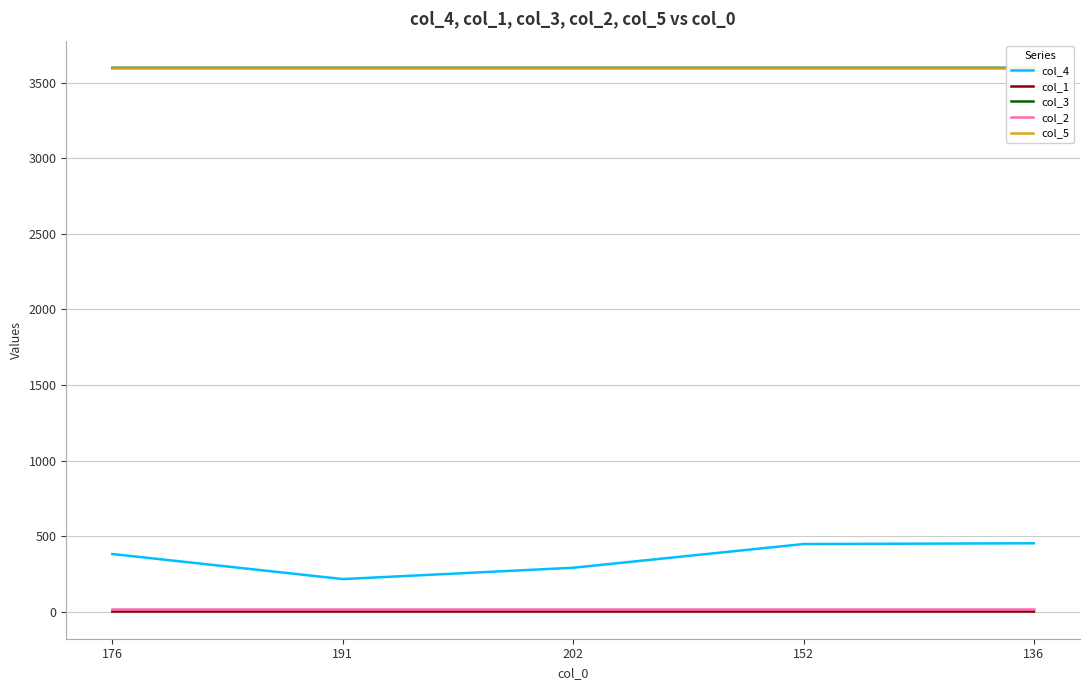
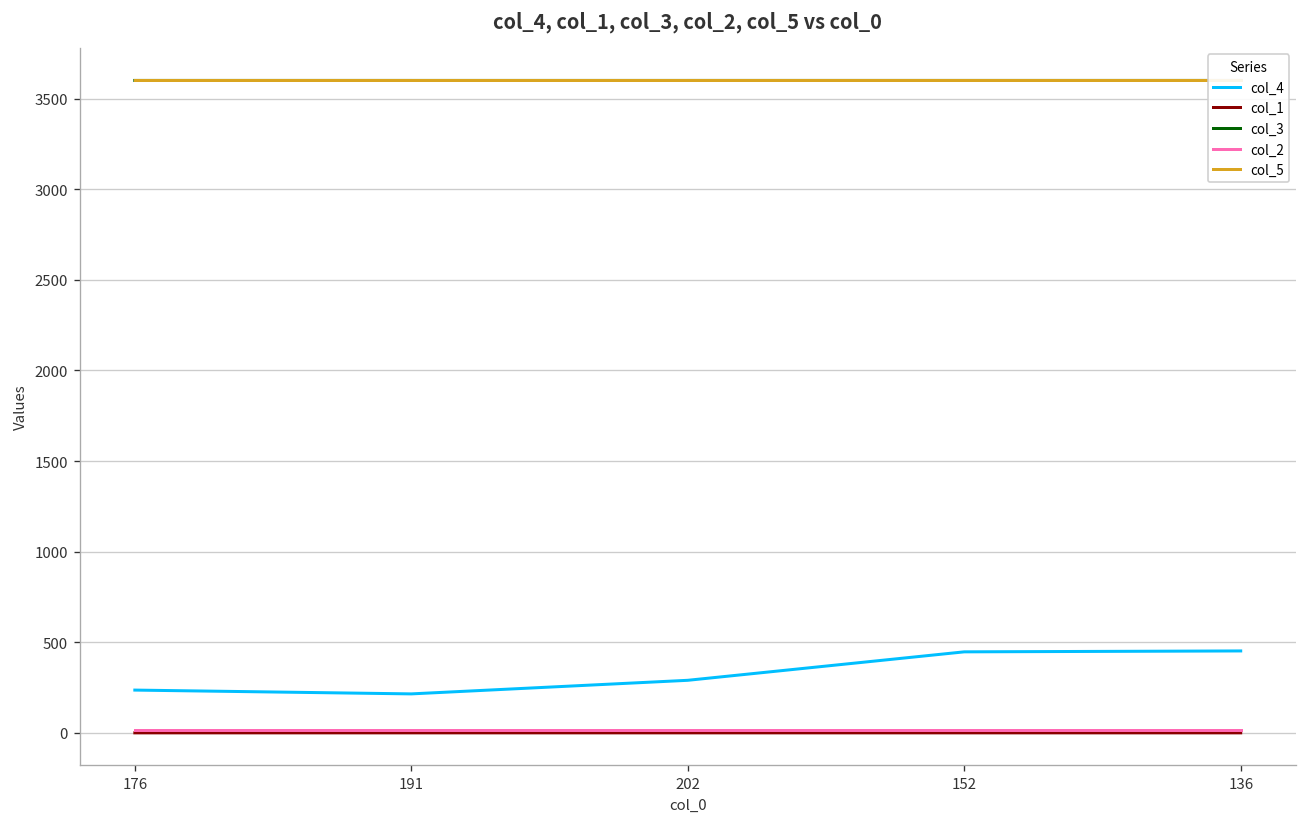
col_4, 176: 380 -> 240
